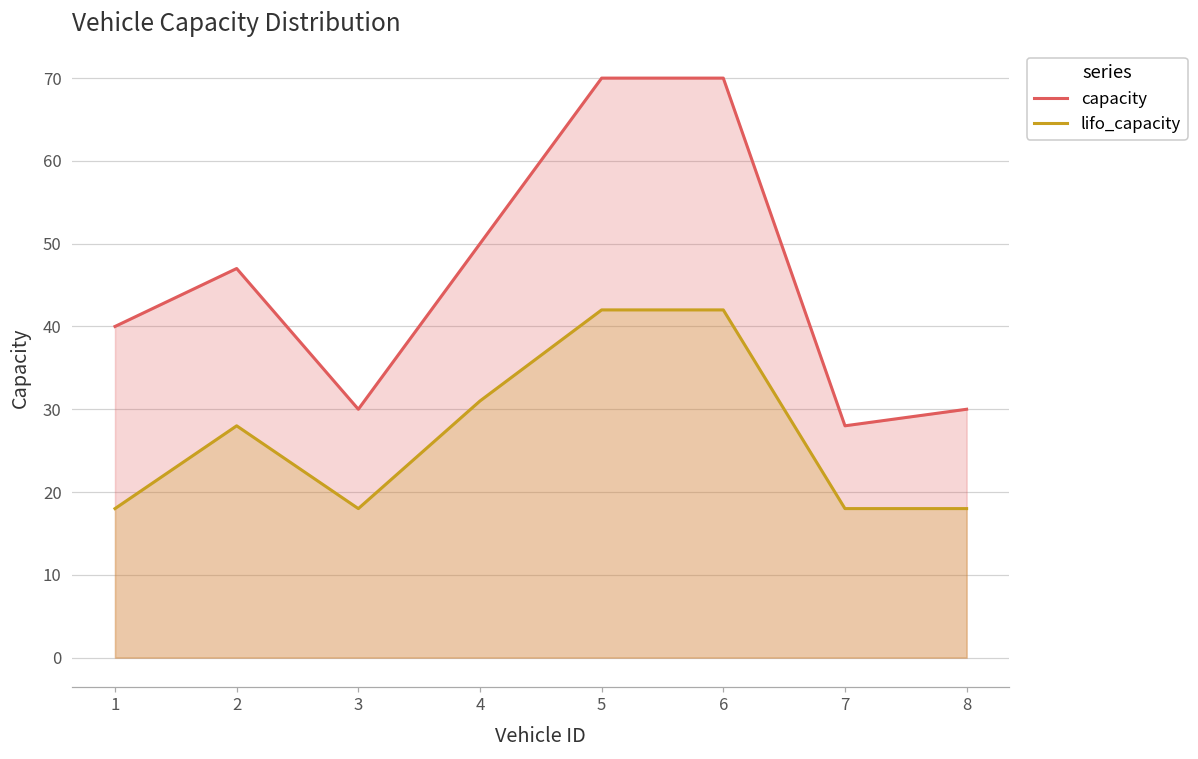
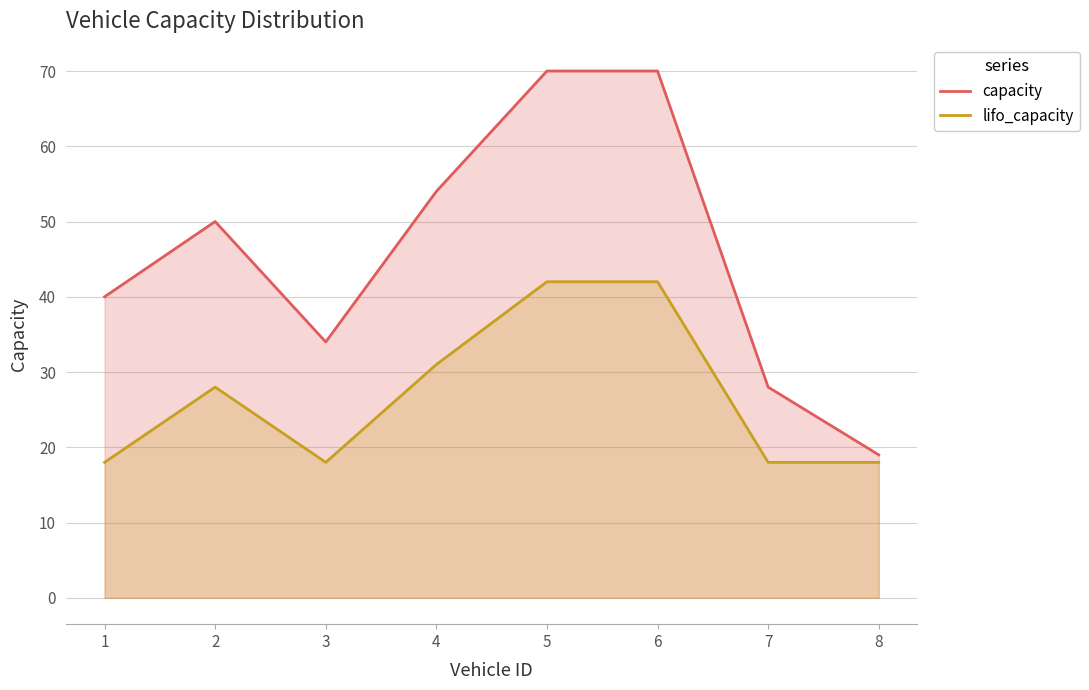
capacity, 2: 47 -> 50
capacity, 3: 30 -> 34
capacity, 4: 50 -> 54
capacity, 8: 30 -> 19
